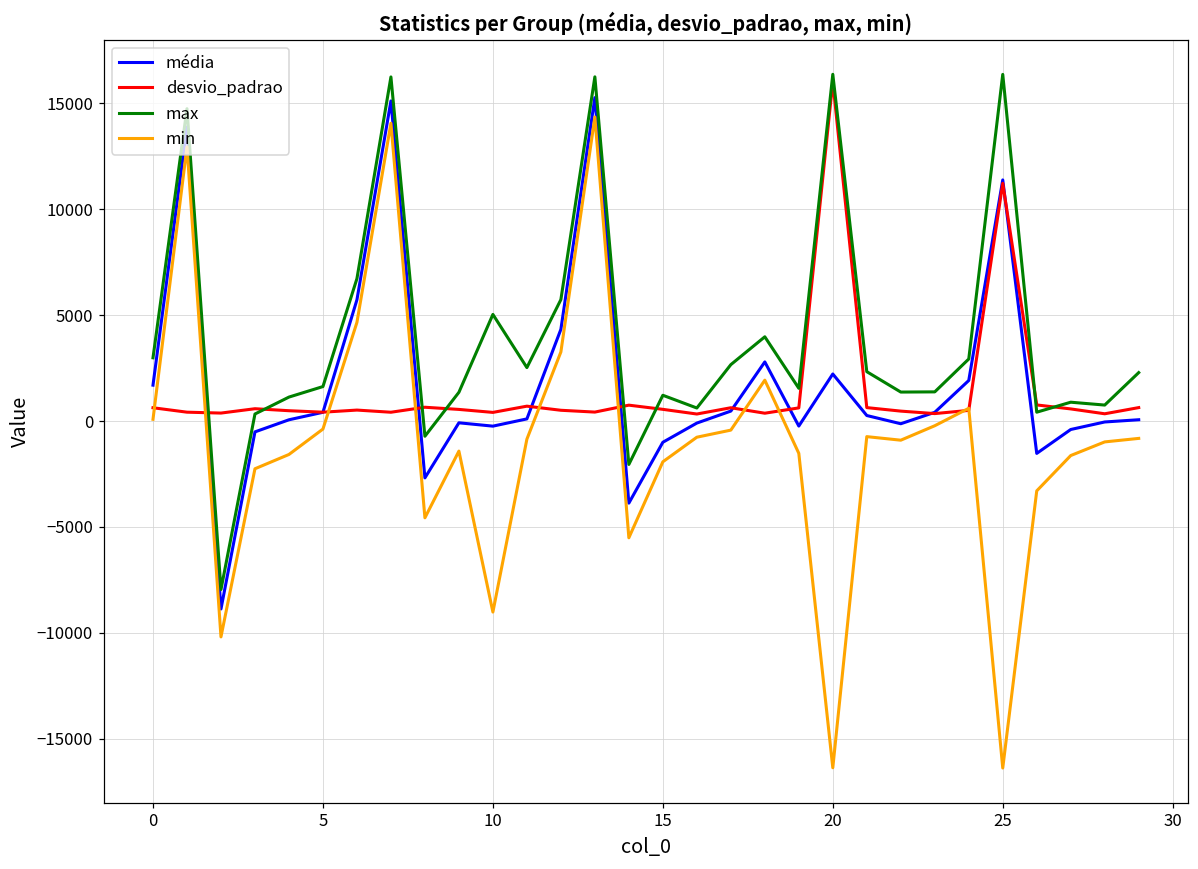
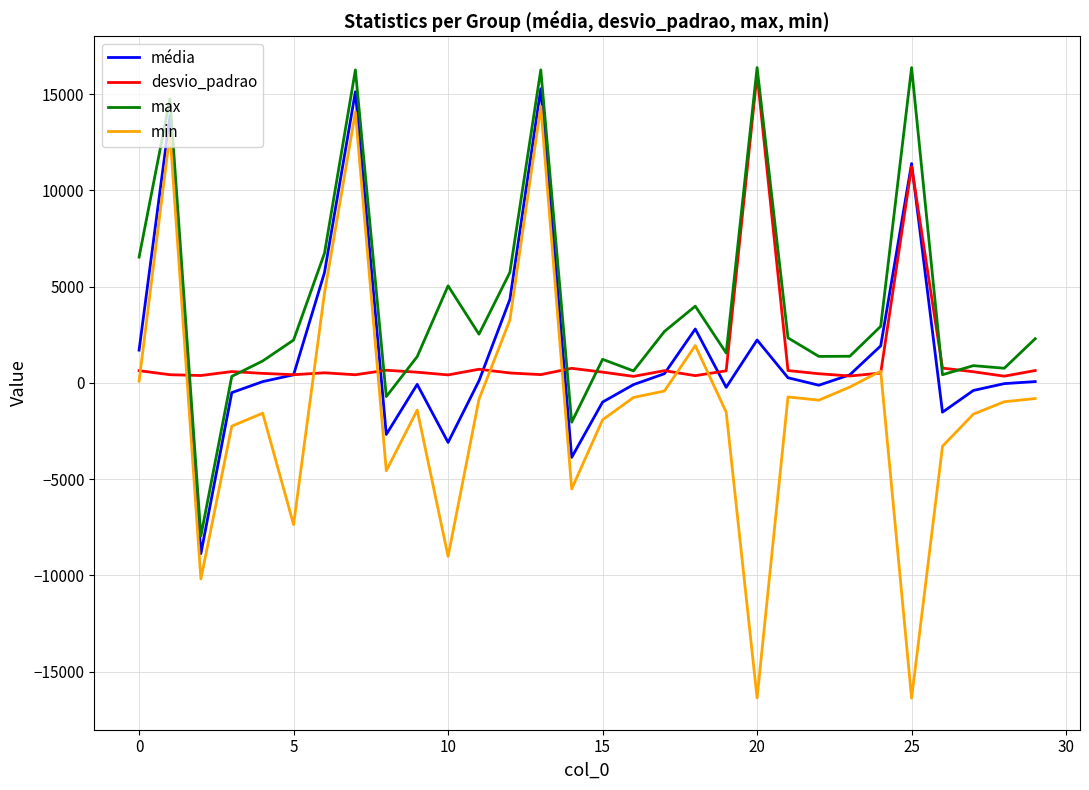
max, 0: 3000 -> 6500
max, 5: 1600 -> 2200
min, 5: -400 -> -7400
média, 10: -200 -> -3100
